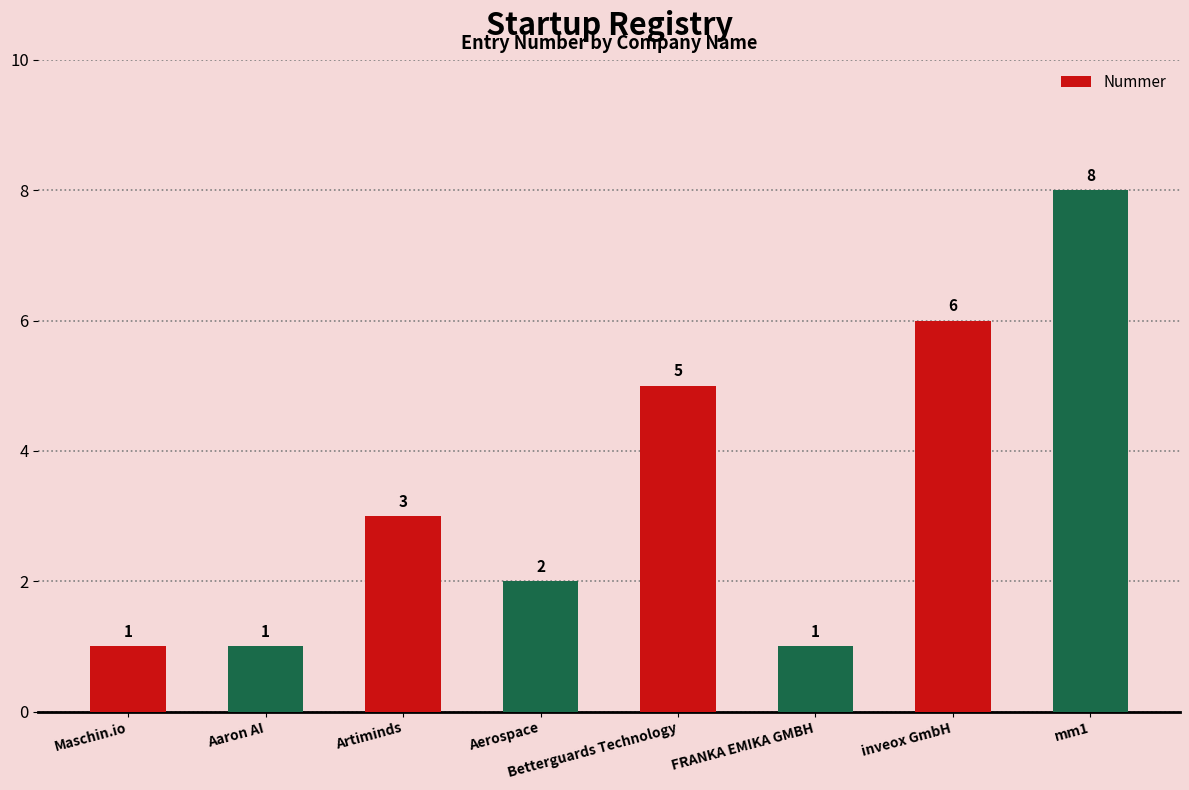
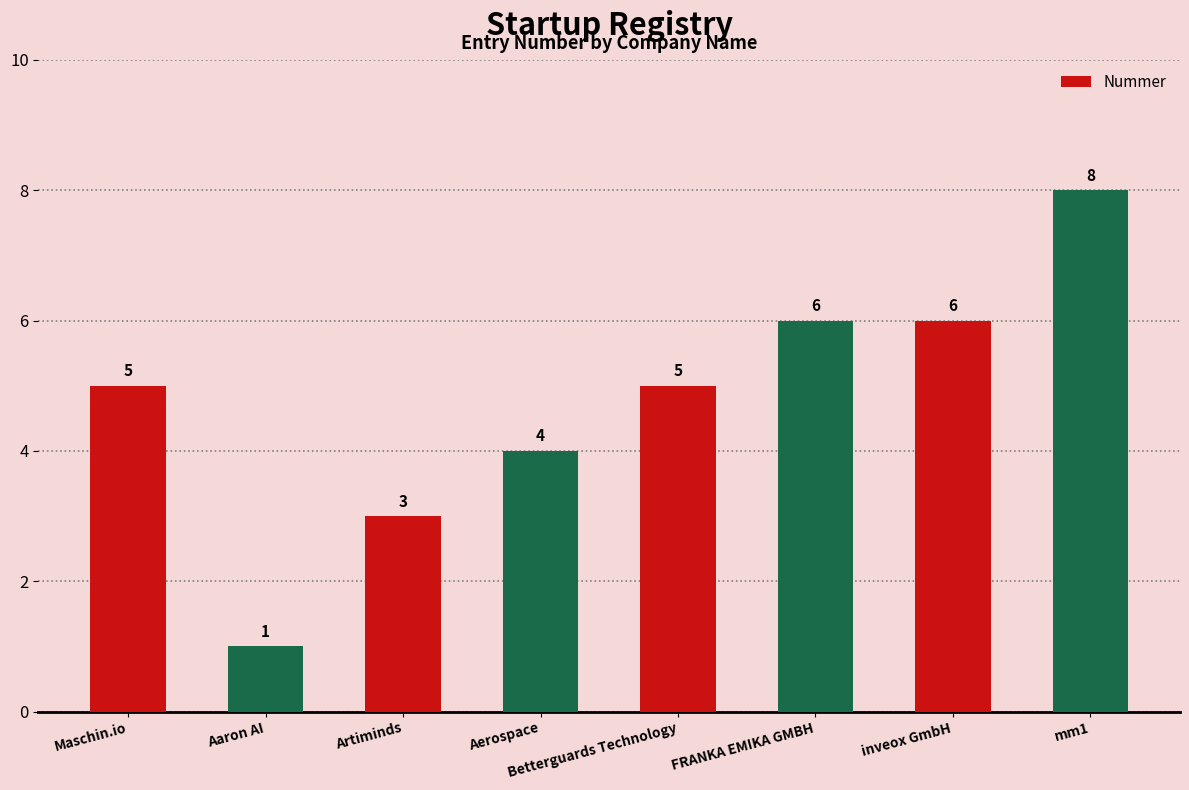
Maschin.io: 1 -> 5
Aerospace: 2 -> 4
FRANKA EMIKA GMBH: 1 -> 6
